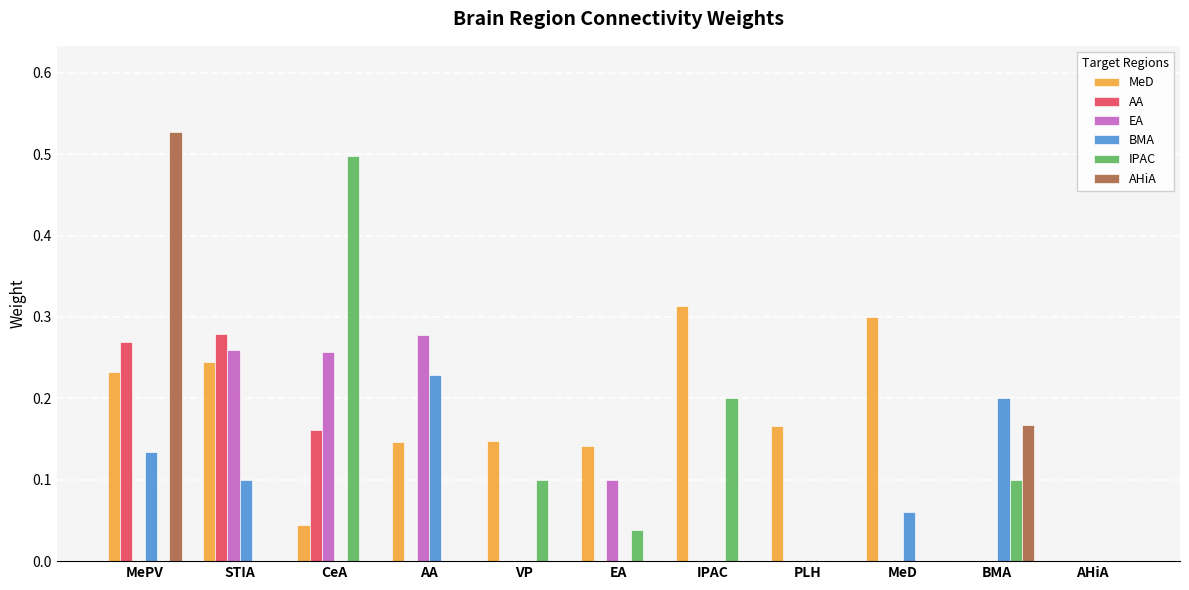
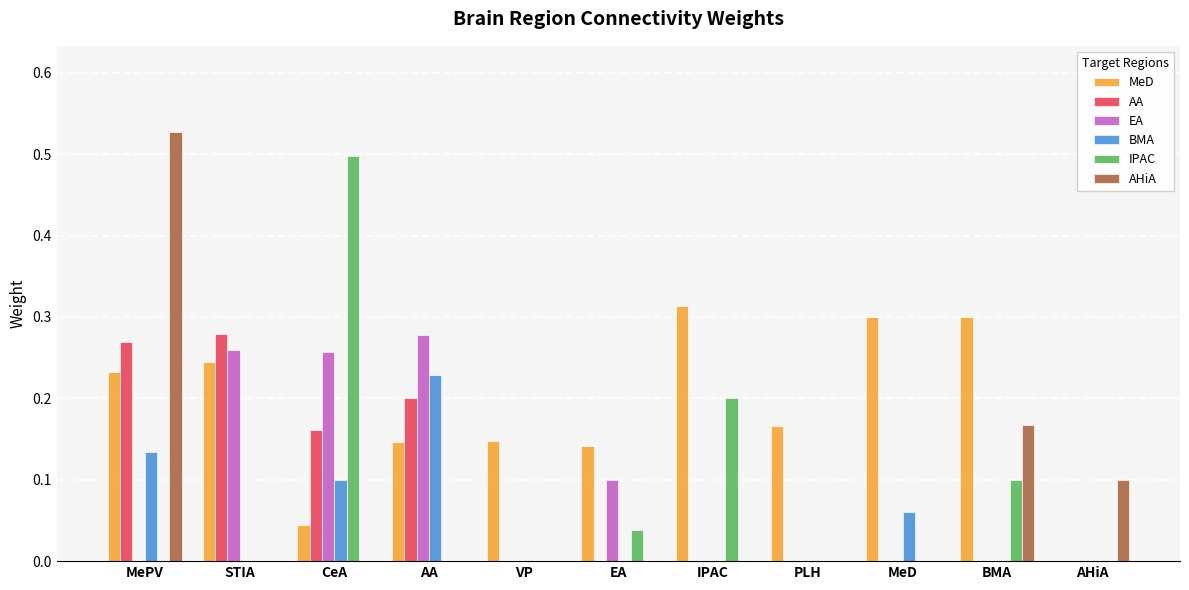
BMA, STIA: 0.1 -> 0.0
BMA, CeA: 0.0 -> 0.1
AA, AA: 0.0 -> 0.2
IPAC, VP: 0.1 -> 0.0
MeD, BMA: 0.0 -> 0.3
BMA, BMA: 0.2 -> 0.0
AHiA, AHiA: 0.0 -> 0.1
